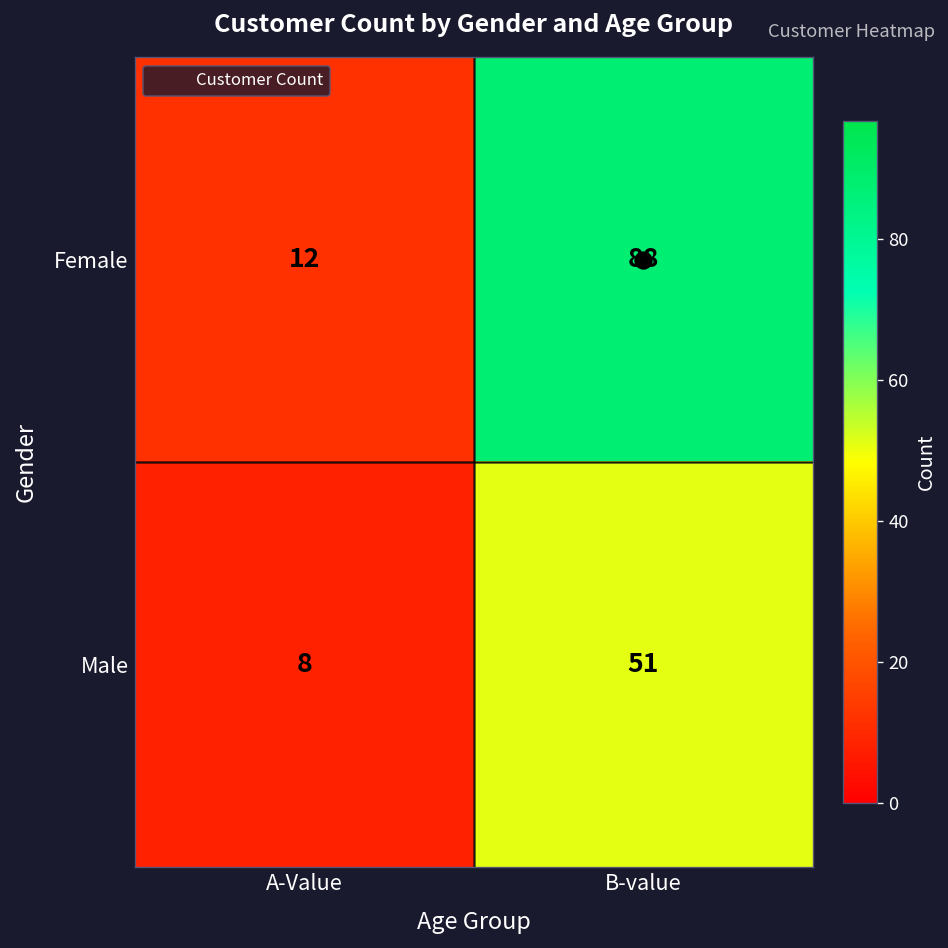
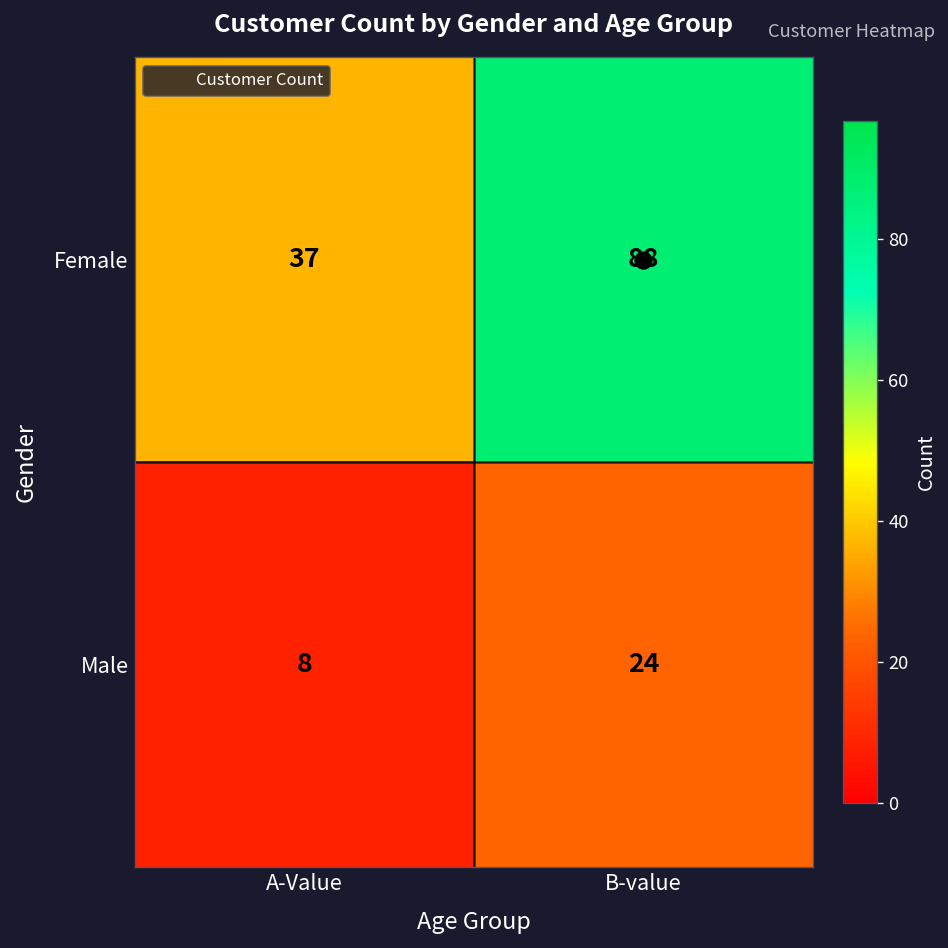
Female, A-Value: 12 -> 37
Male, B-value: 51 -> 24
